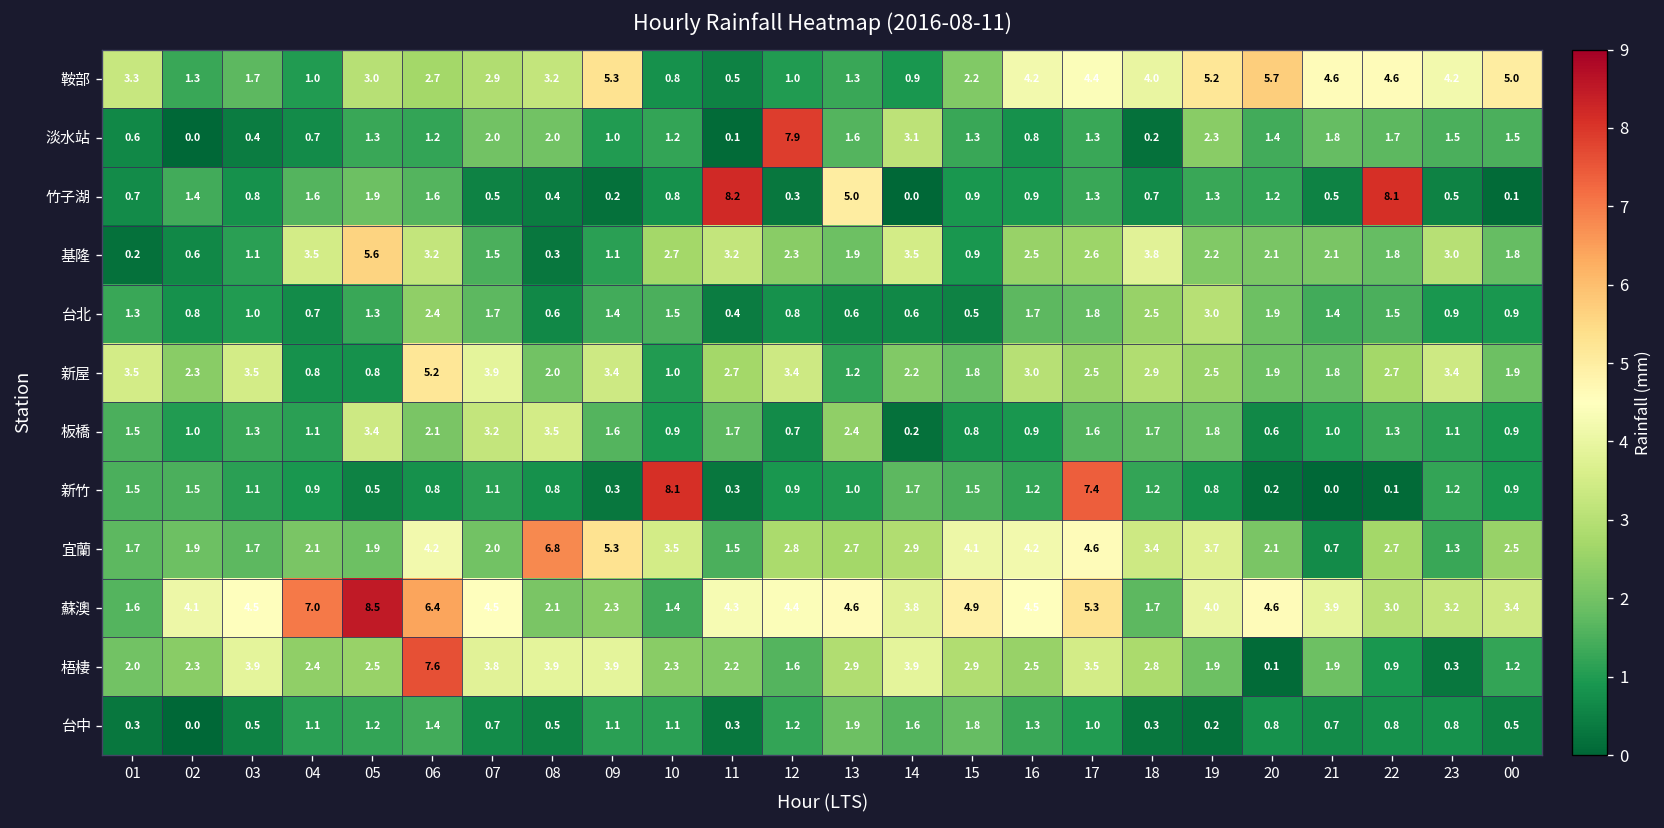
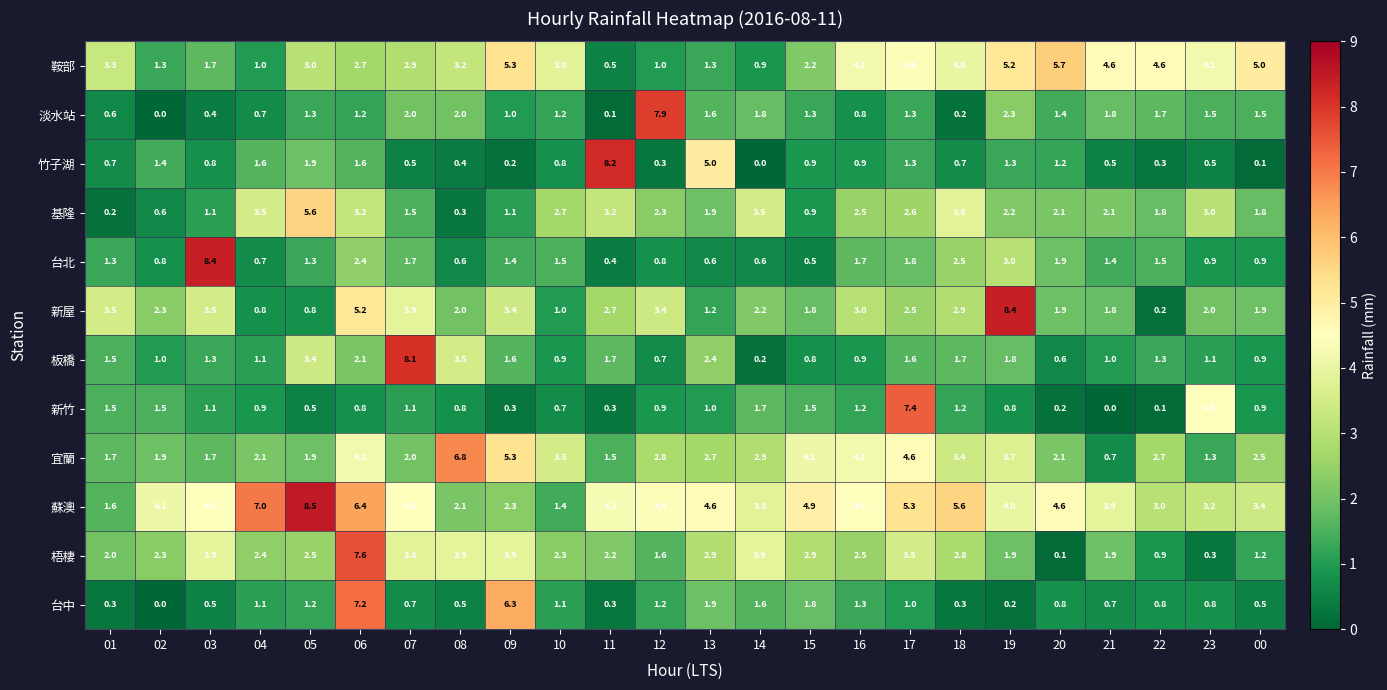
鞍部, 10: 0.8 -> 3.8
淡水站, 14: 3.1 -> 1.8
竹子湖, 22: 8.1 -> 0.3
台北, 03: 1.0 -> 8.4
新屋, 19: 2.5 -> 8.4
新屋, 22: 2.7 -> 0.2
新屋, 23: 3.4 -> 2.0
板橋, 07: 3.2 -> 8.1
新竹, 10: 8.1 -> 0.7
新竹, 23: 1.2 -> 4.5
蘇澳, 18: 1.7 -> 5.6
台中, 06: 1.4 -> 7.2
台中, 09: 1.1 -> 6.3
